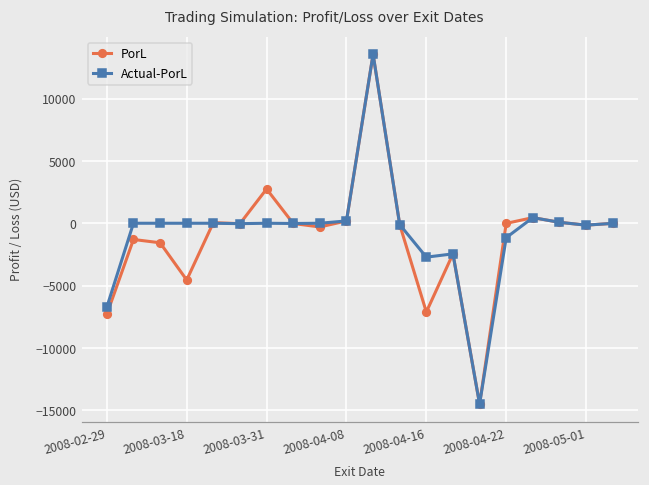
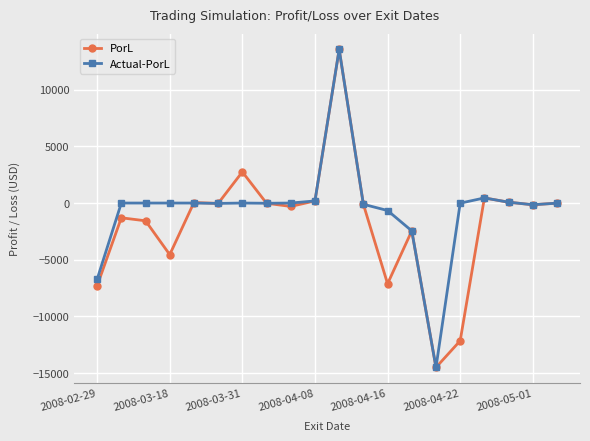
Actual-PorL, 2008-04-16: -2700 -> -700
PorL, 2008-04-22: 0 -> -12100
Actual-PorL, 2008-04-22: -1200 -> 0
